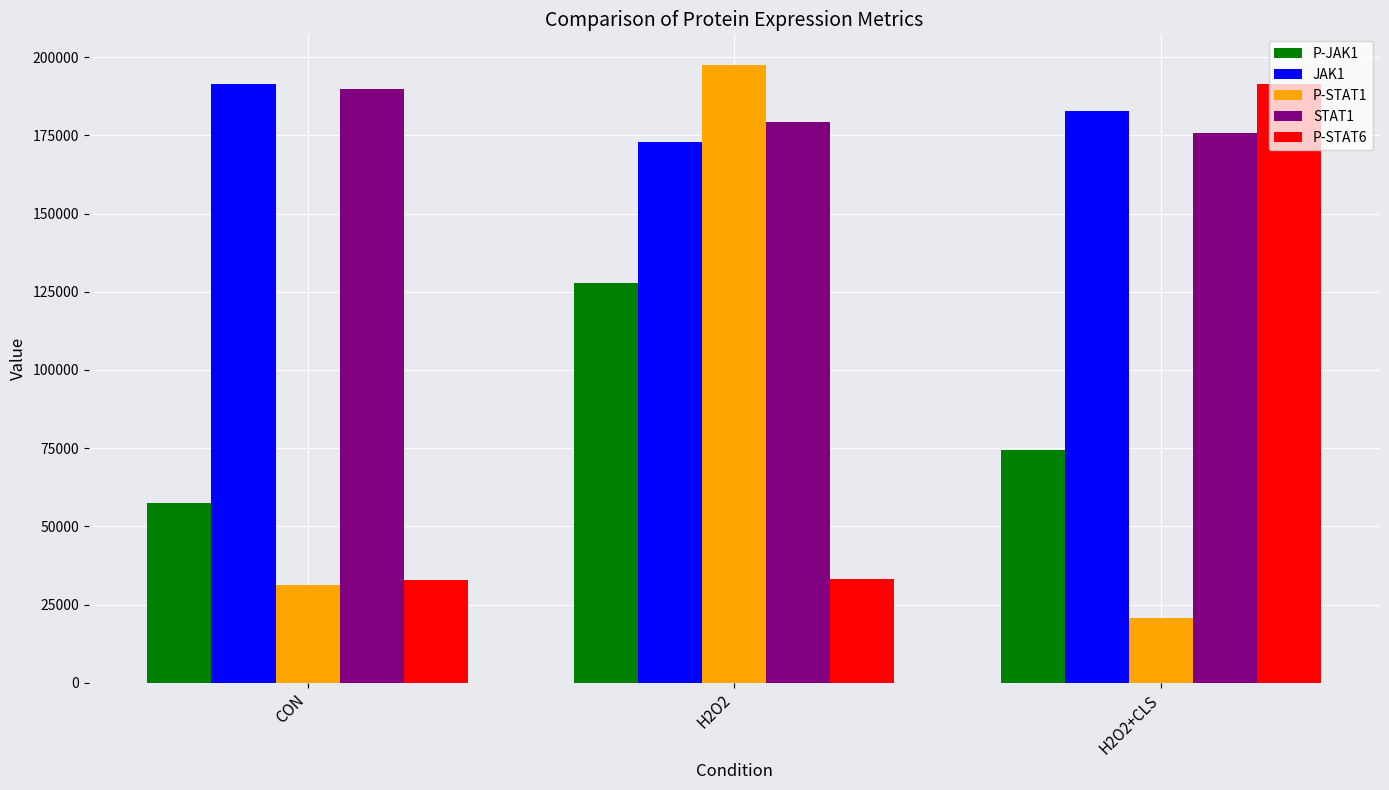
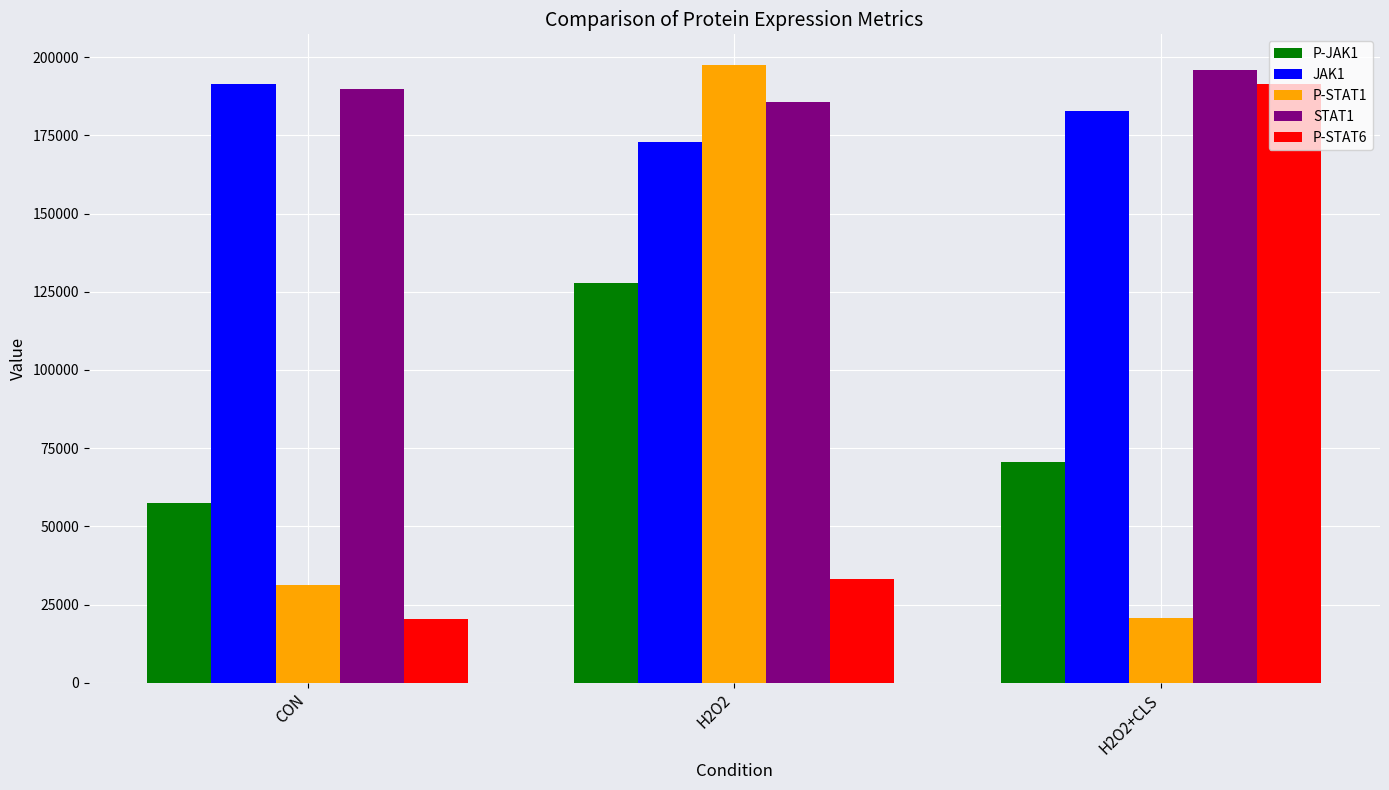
P-STAT6, CON: 33000 -> 21000
STAT1, H2O2: 179000 -> 186000
P-JAK1, H2O2+CLS: 75000 -> 71000
STAT1, H2O2+CLS: 176000 -> 196000
